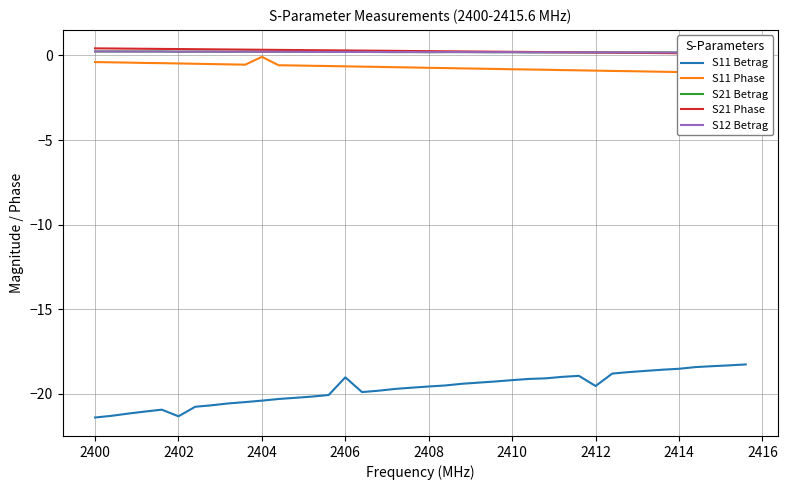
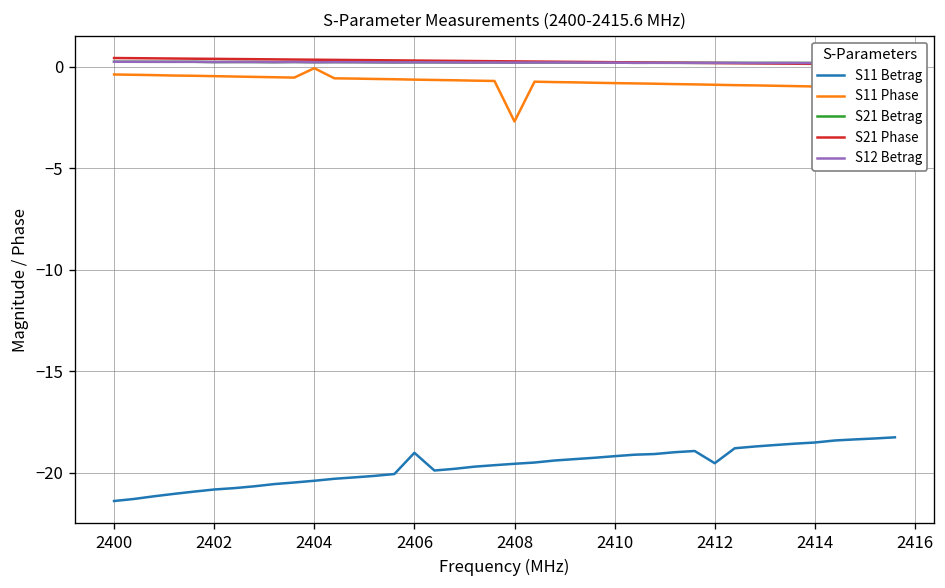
S11 Betrag, 2402: -21.3 -> -20.8
S11 Phase, 2408: -0.7 -> -2.7
